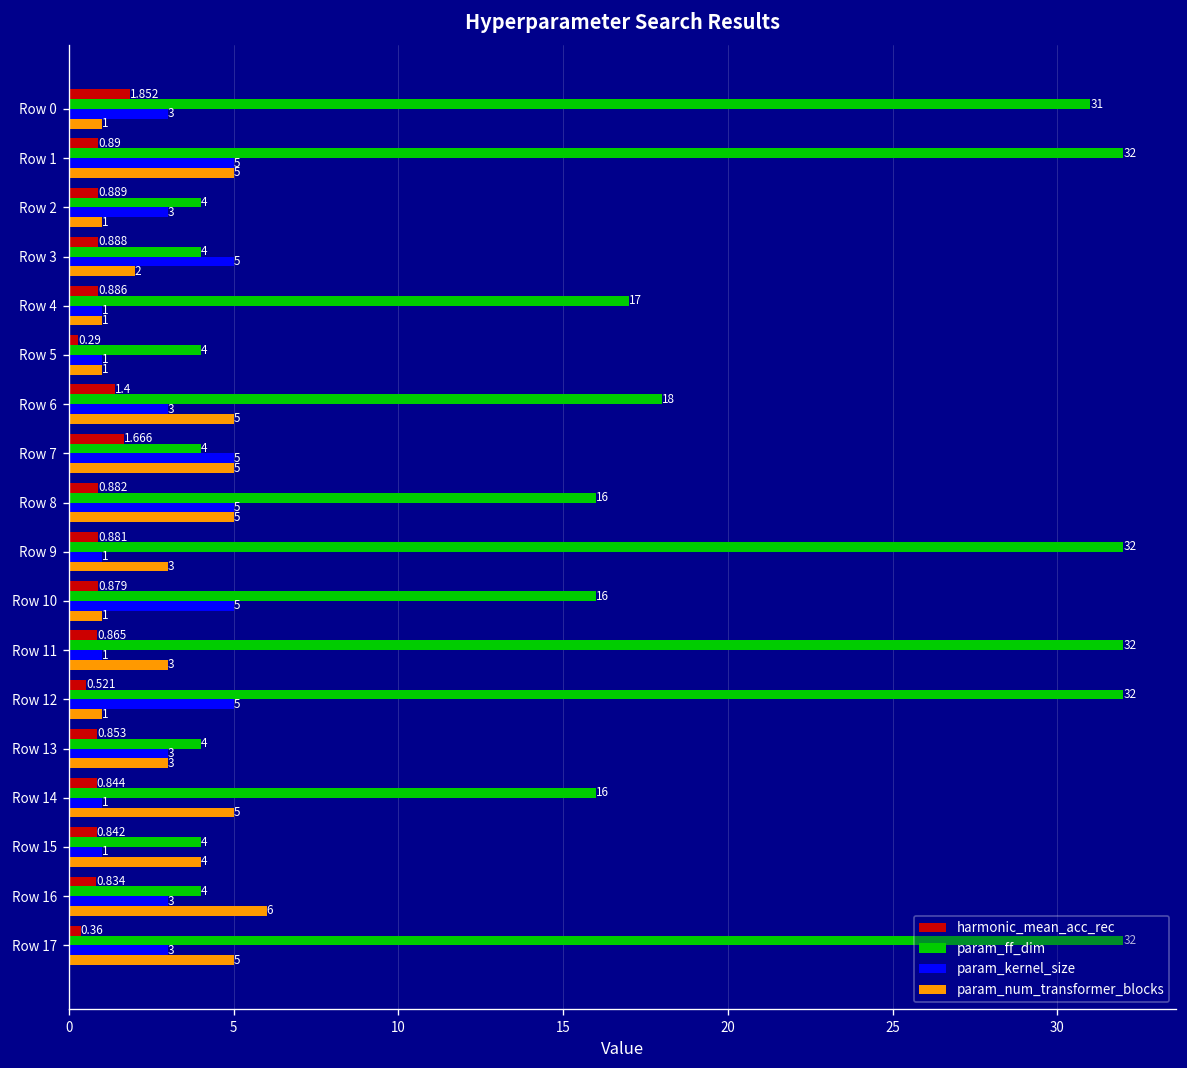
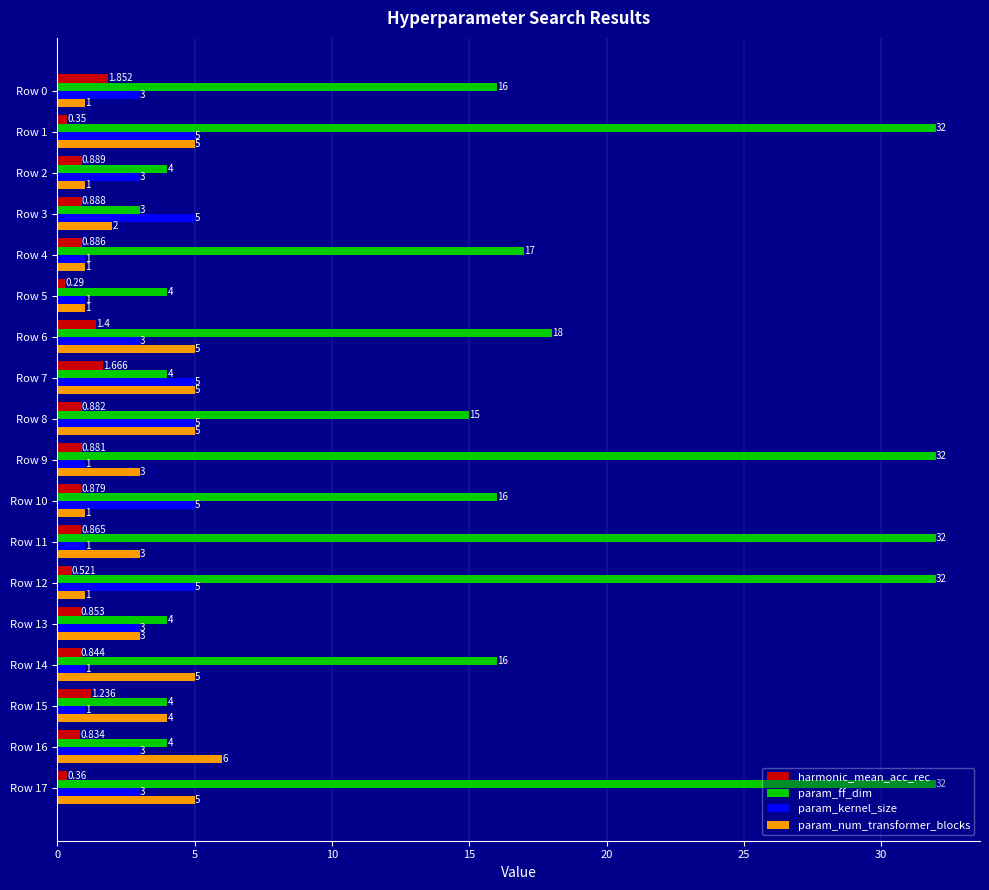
param_ff_dim, Row 0: 31 -> 16
harmonic_mean_acc_rec, Row 1: 0.89 -> 0.35
param_ff_dim, Row 3: 4 -> 3
param_ff_dim, Row 8: 16 -> 15
harmonic_mean_acc_rec, Row 15: 0.842 -> 1.236
